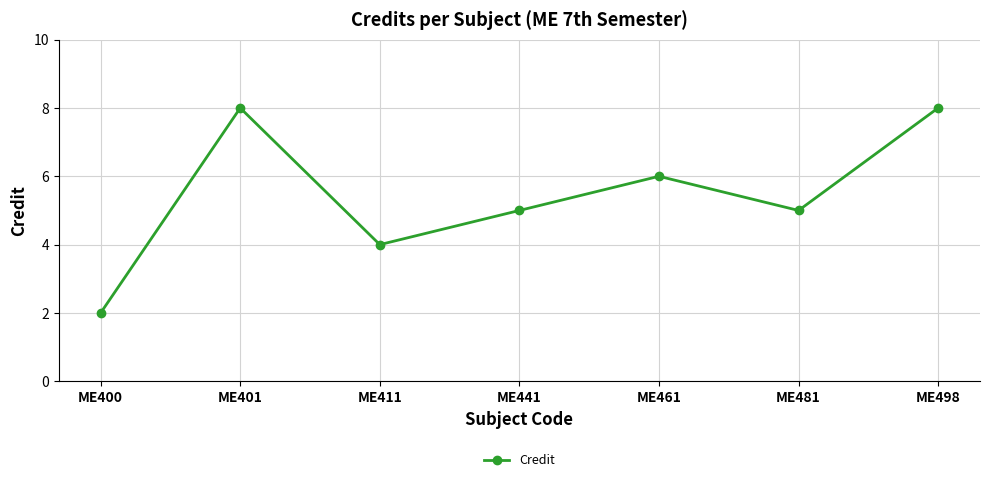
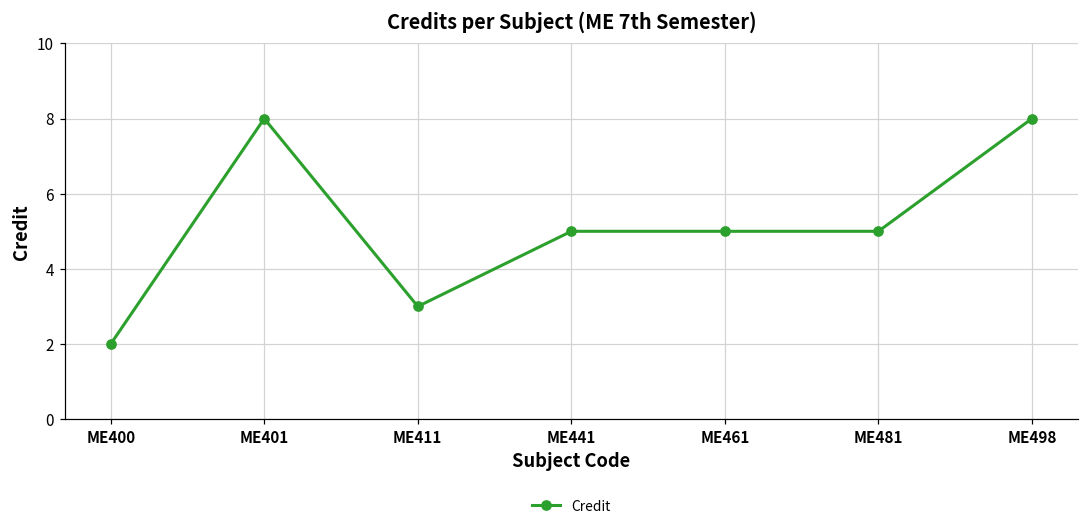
ME411: 4 -> 3
ME461: 6 -> 5
